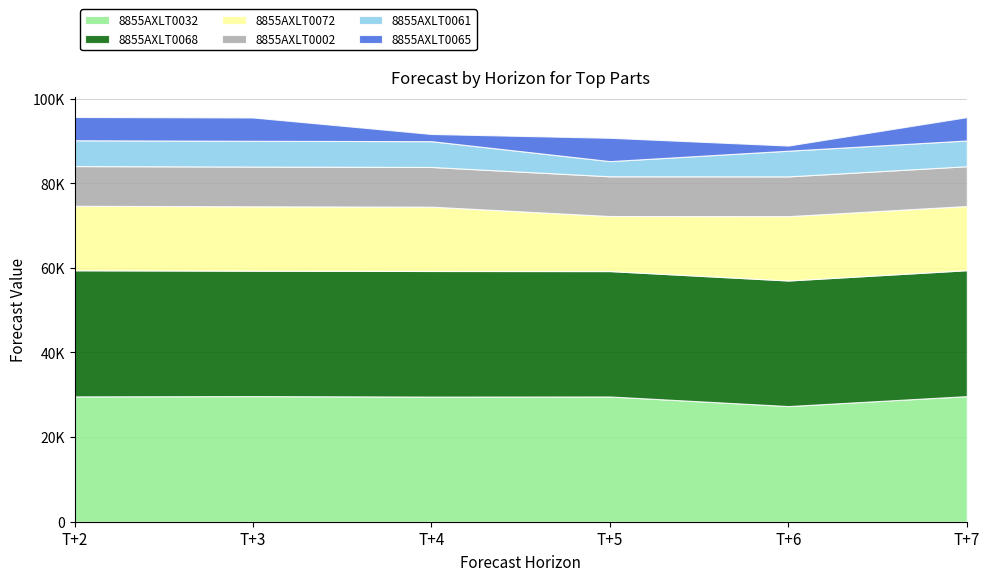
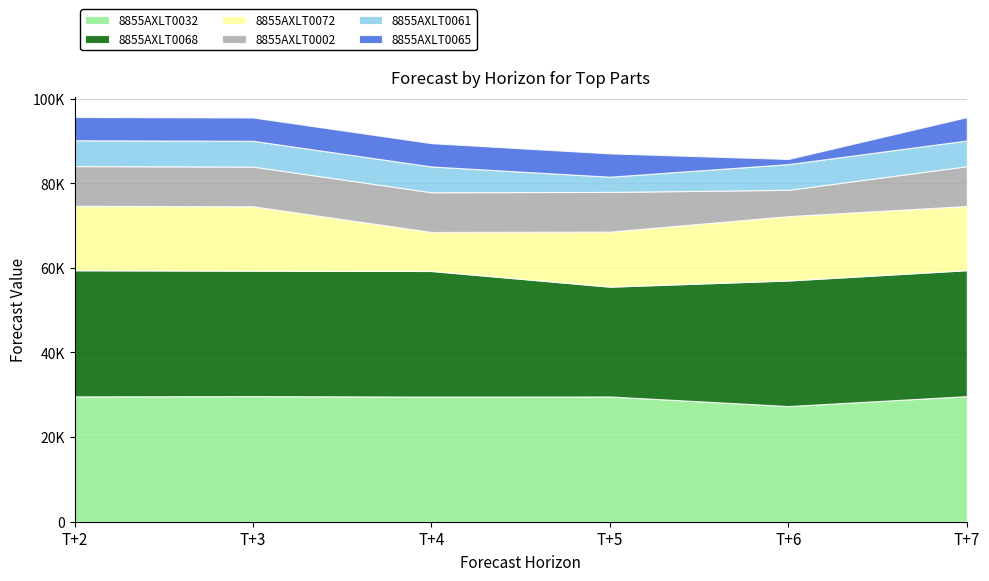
8855AXLT0072, T+4: 15000 -> 9000
8855AXLT0065, T+4: 2000 -> 6000
8855AXLT0068, T+5: 30000 -> 26000
8855AXLT0002, T+6: 9000 -> 6000
